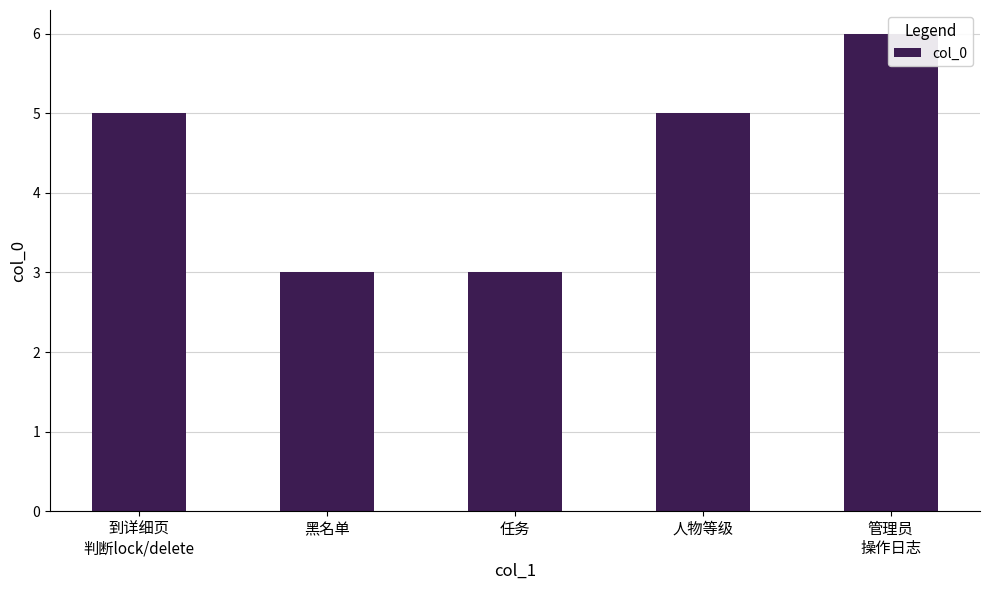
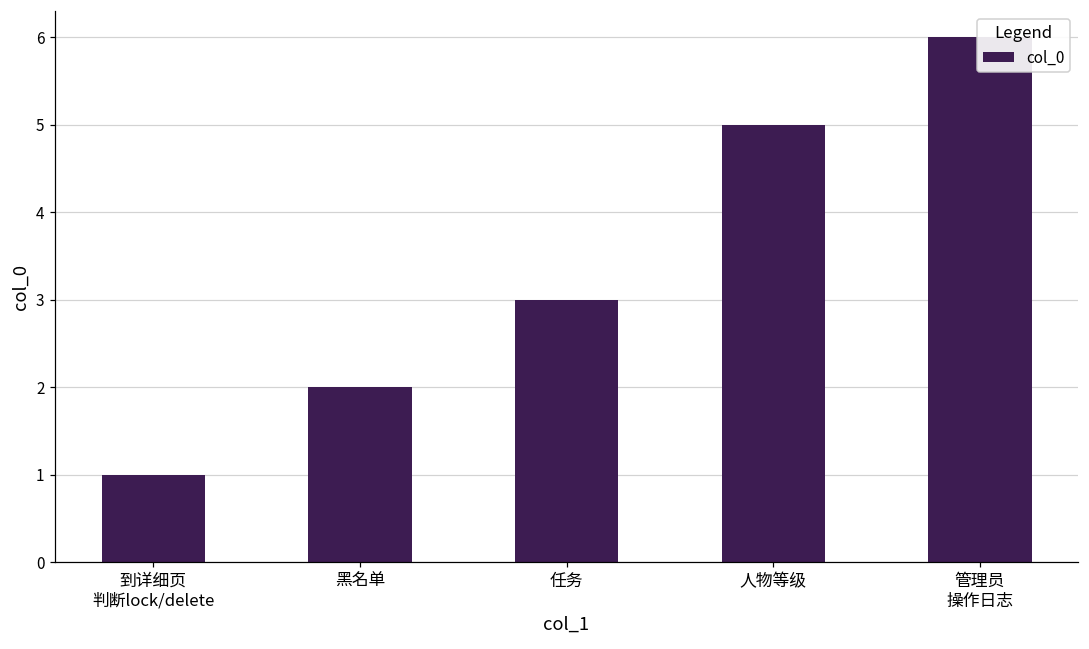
到详细页 判断lock/delete: 5 -> 1
黑名单: 3 -> 2
